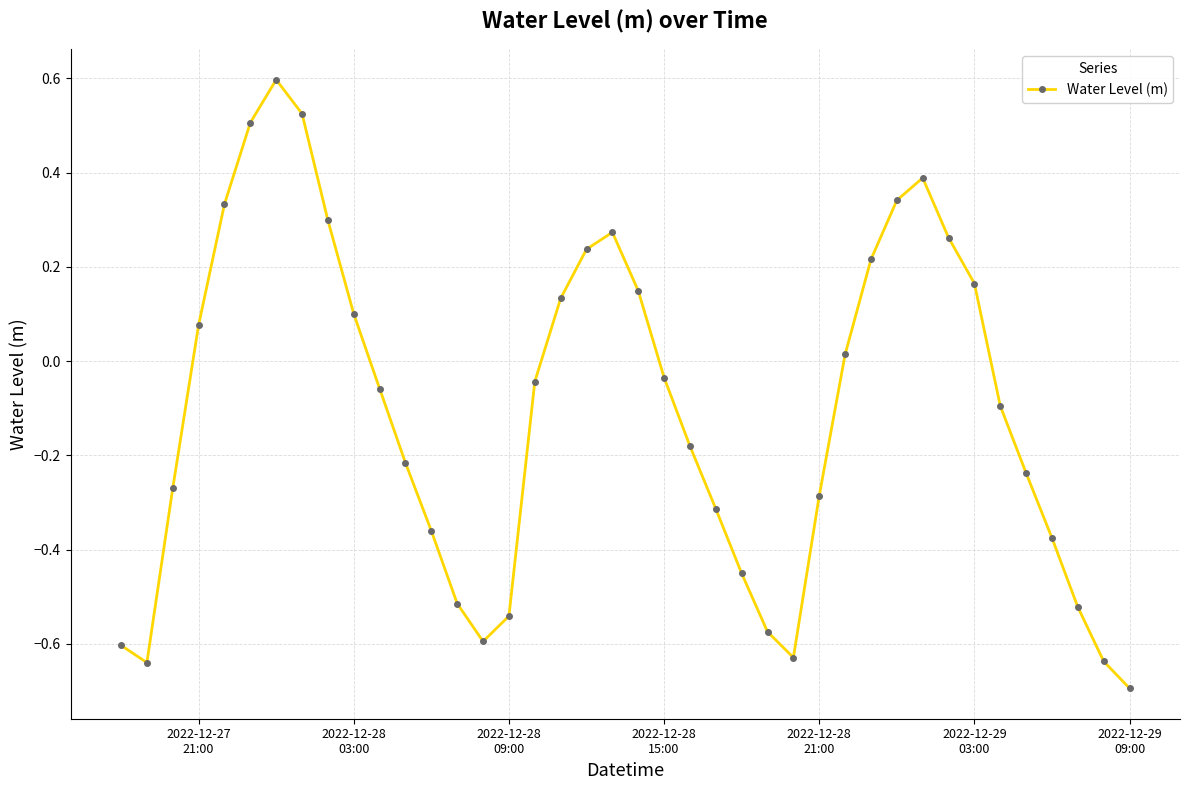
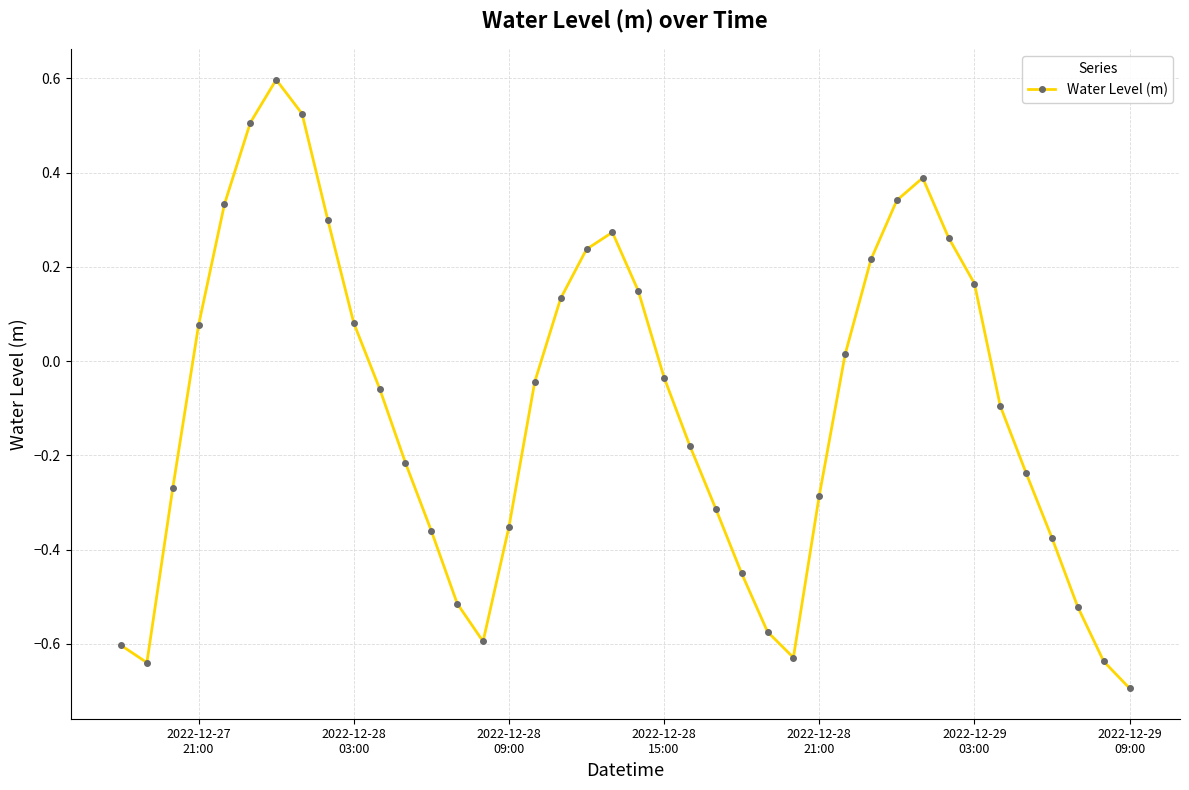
2022-12-28 03:00: 0.10 -> 0.08
2022-12-28 09:00: -0.54 -> -0.35
